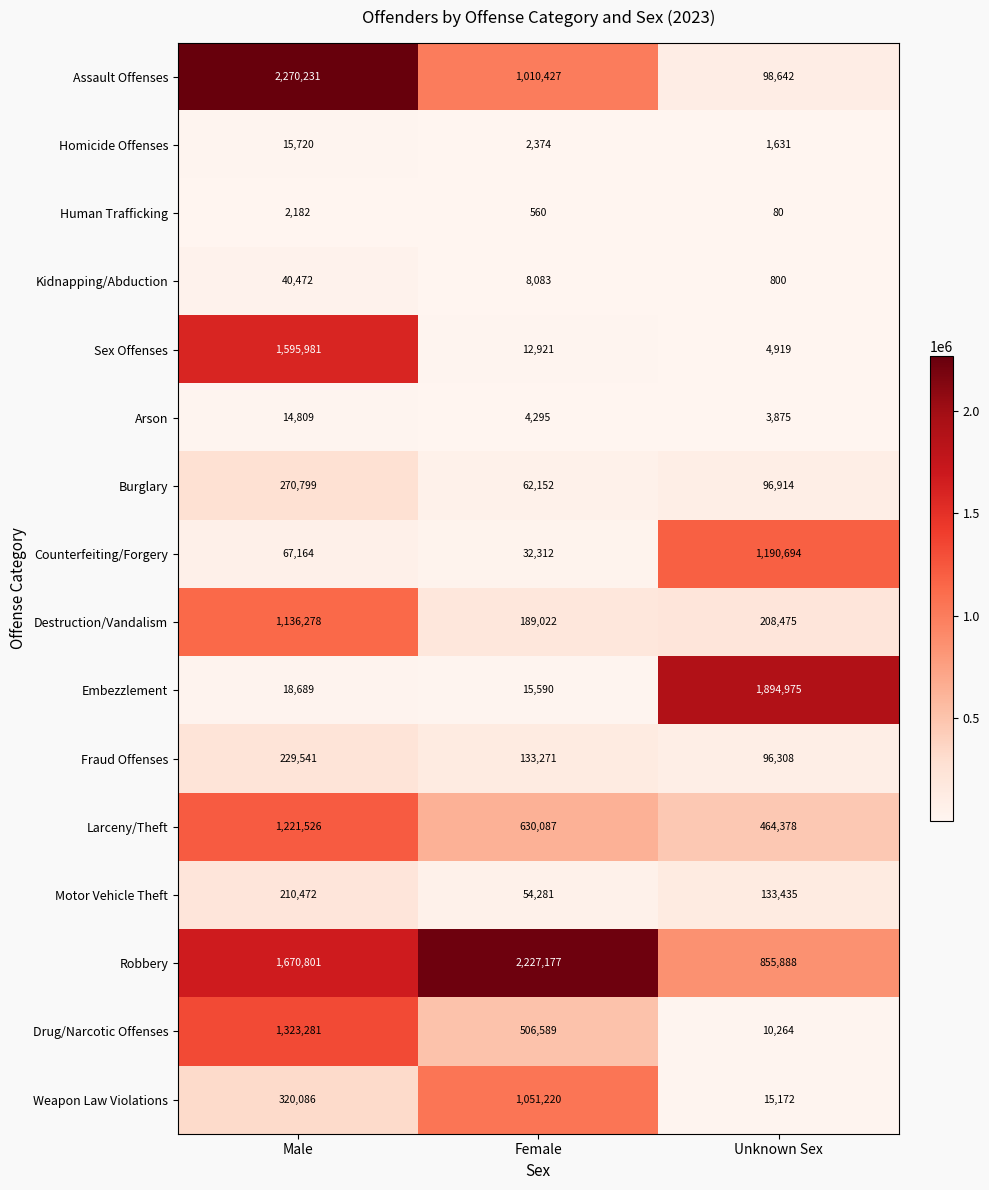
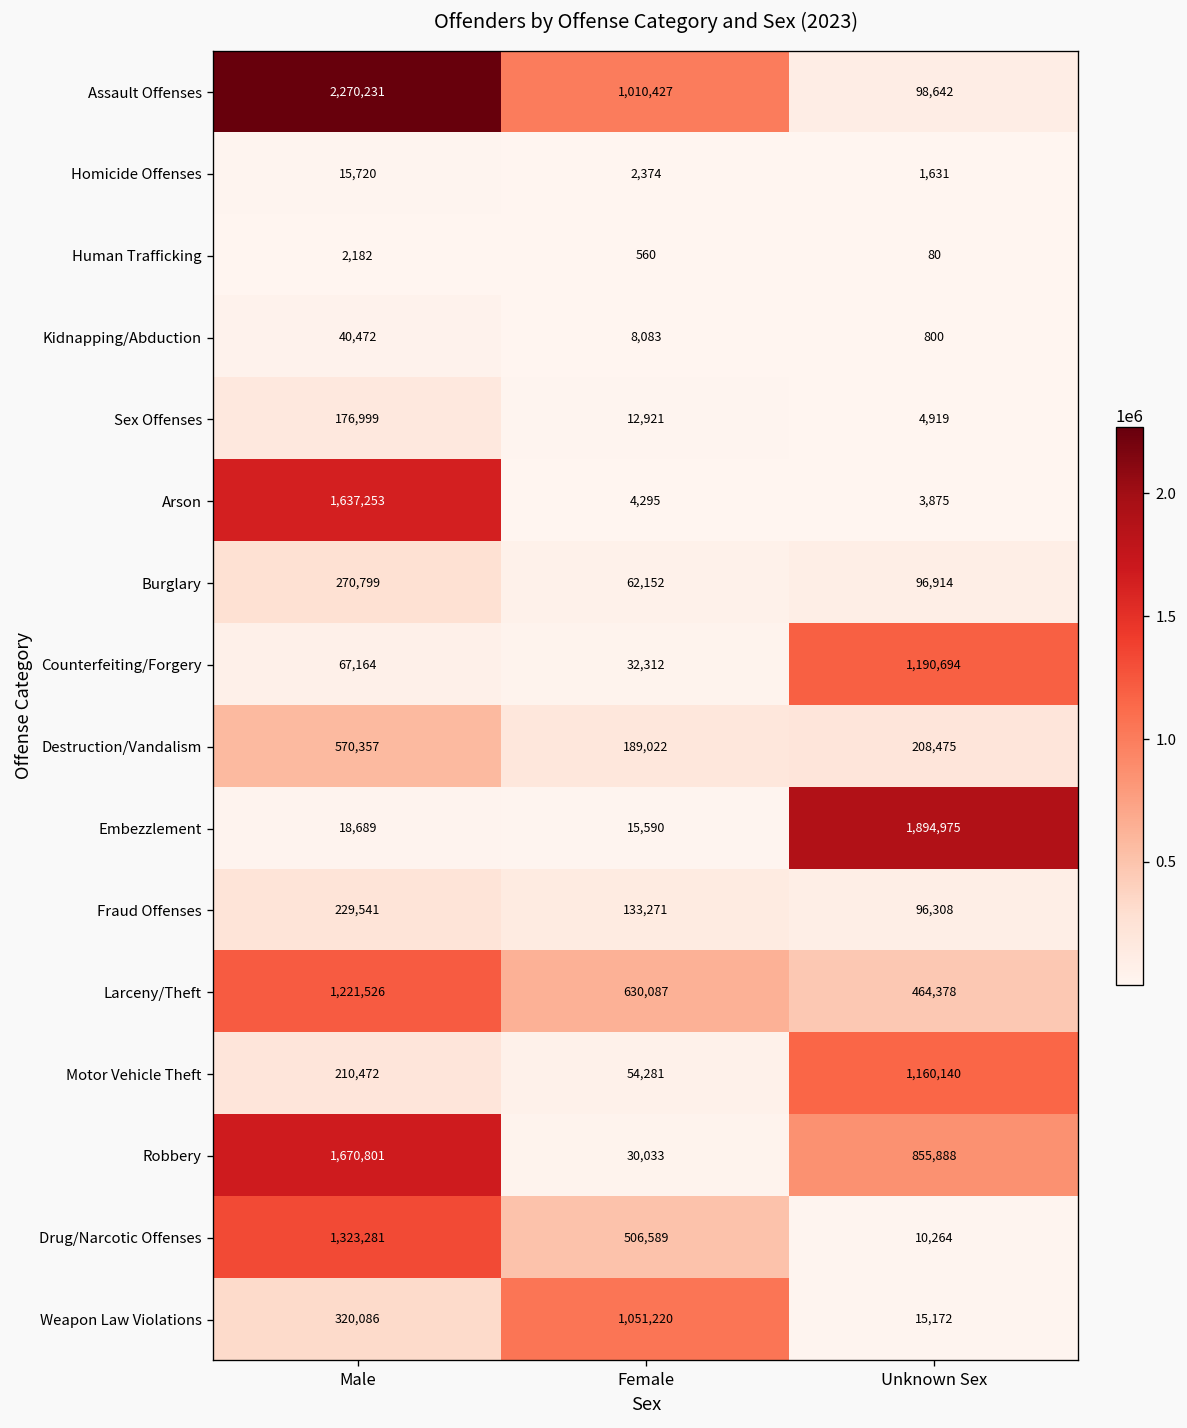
Sex Offenses, Male: 1,595,981 -> 176,999
Arson, Male: 14,809 -> 1,637,253
Destruction/Vandalism, Male: 1,136,278 -> 570,357
Motor Vehicle Theft, Unknown Sex: 133,435 -> 1,160,140
Robbery, Female: 2,227,177 -> 30,033
